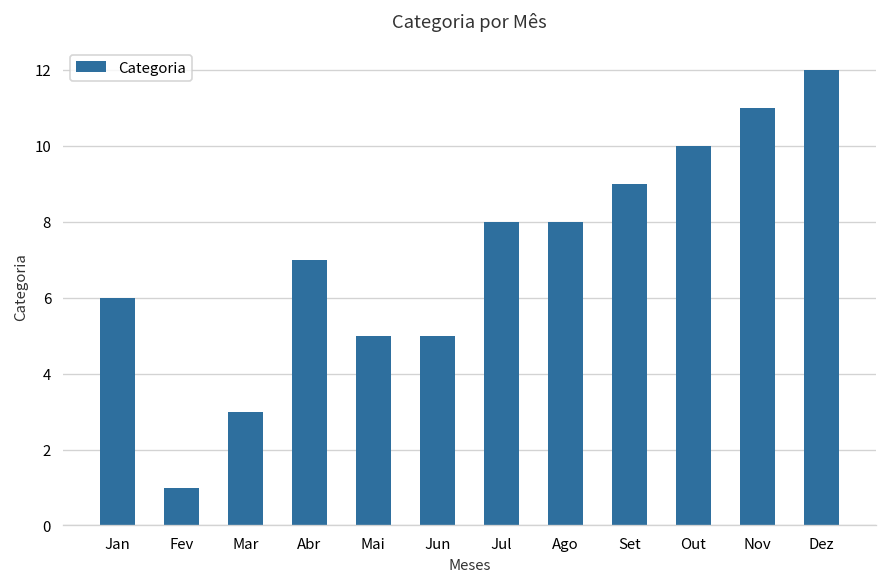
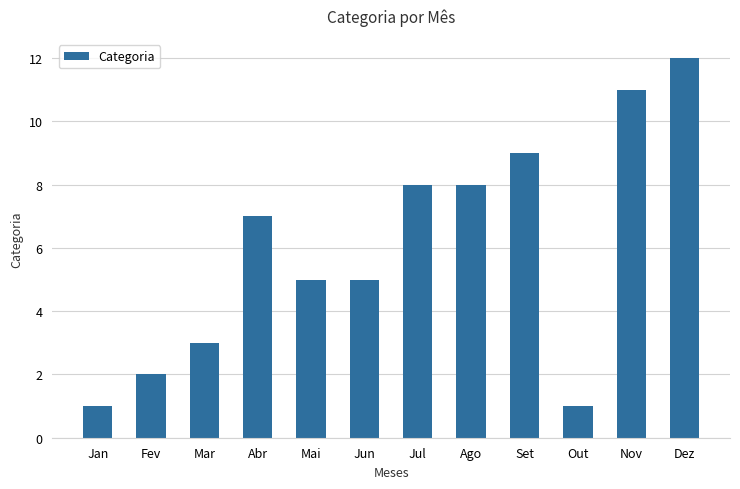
Jan: 6 -> 1
Fev: 1 -> 2
Out: 10 -> 1
